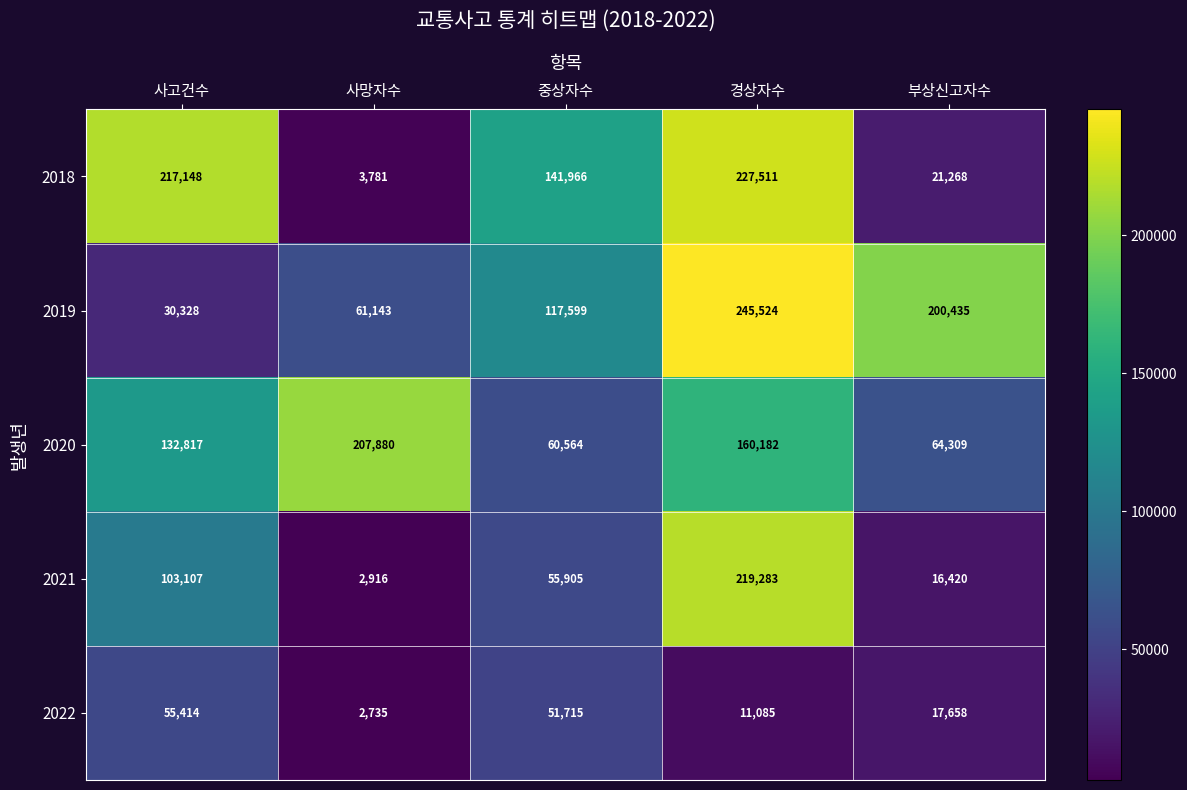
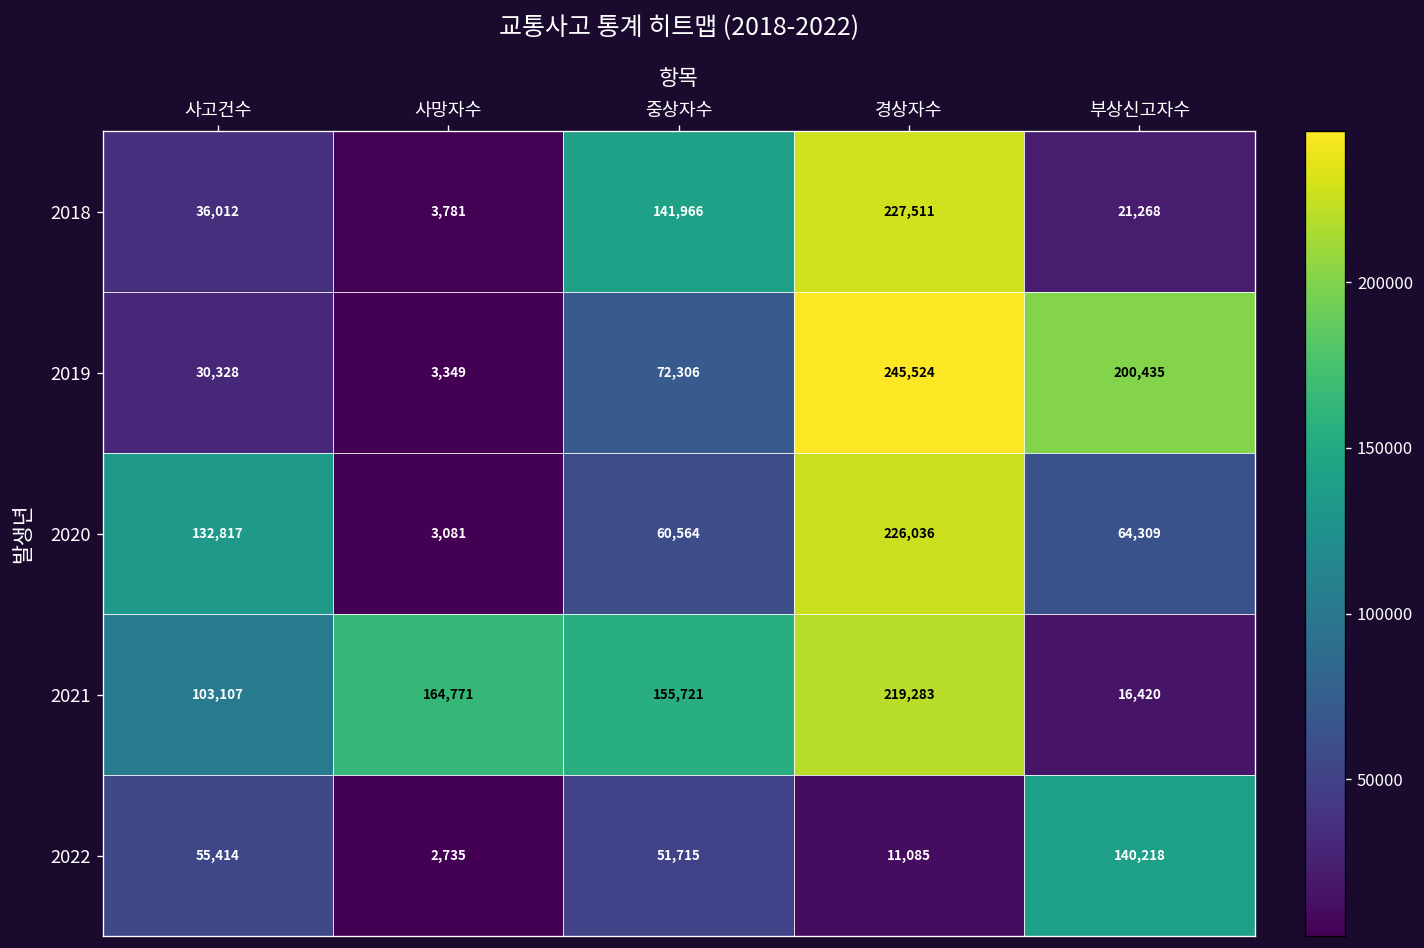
2018, 사고건수: 217,148 -> 36,012
2019, 사망자수: 61,143 -> 3,349
2019, 중상자수: 117,599 -> 72,306
2020, 사망자수: 207,880 -> 3,081
2020, 경상자수: 160,182 -> 226,036
2021, 사망자수: 2,916 -> 164,771
2021, 중상자수: 55,905 -> 155,721
2022, 부상신고자수: 17,658 -> 140,218
